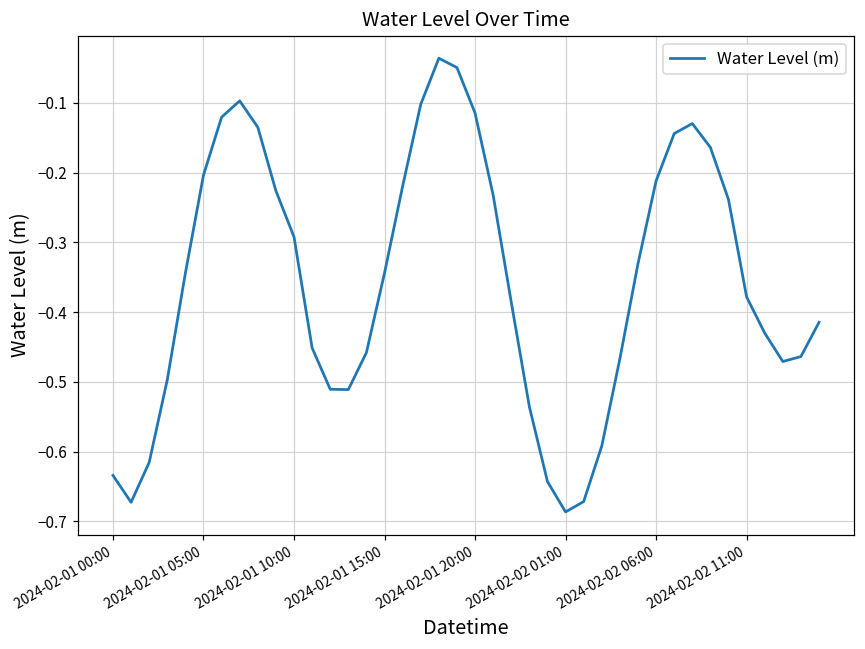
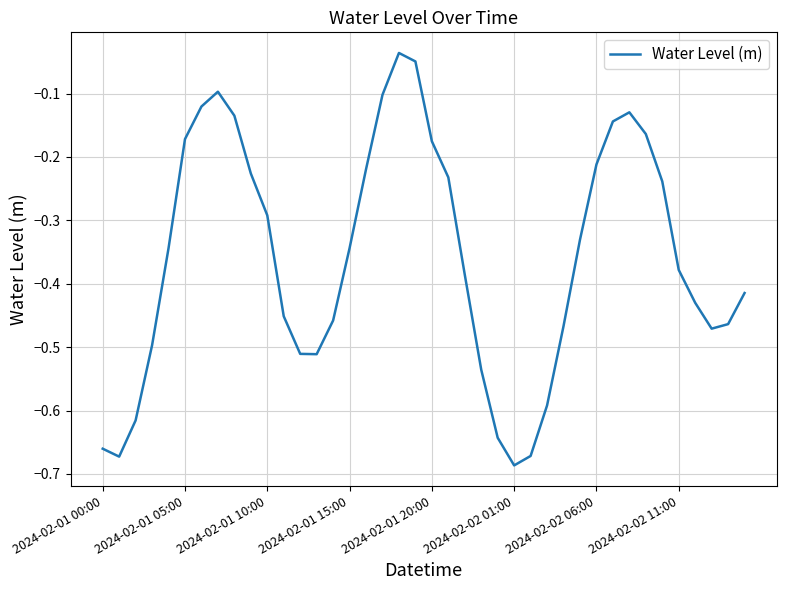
2024-02-01 00:00: -0.63 -> -0.66
2024-02-01 05:00: -0.20 -> -0.17
2024-02-01 20:00: -0.11 -> -0.18
